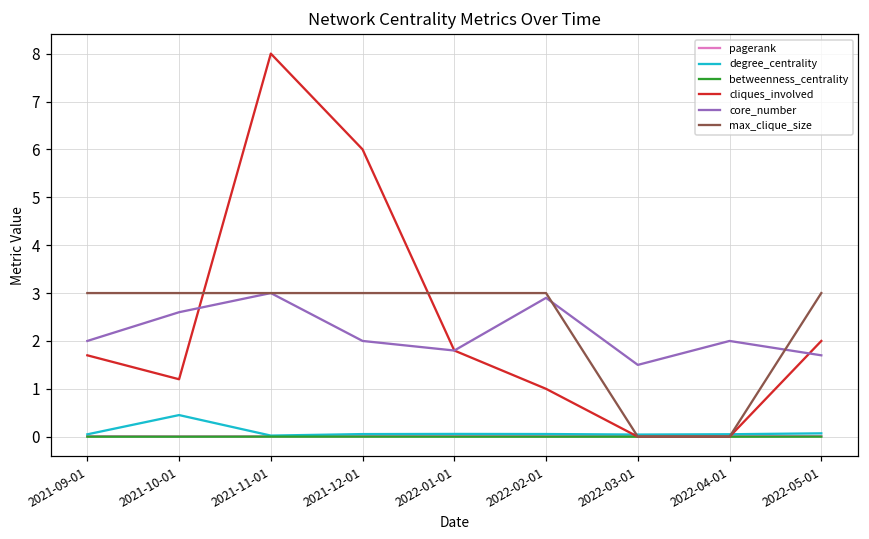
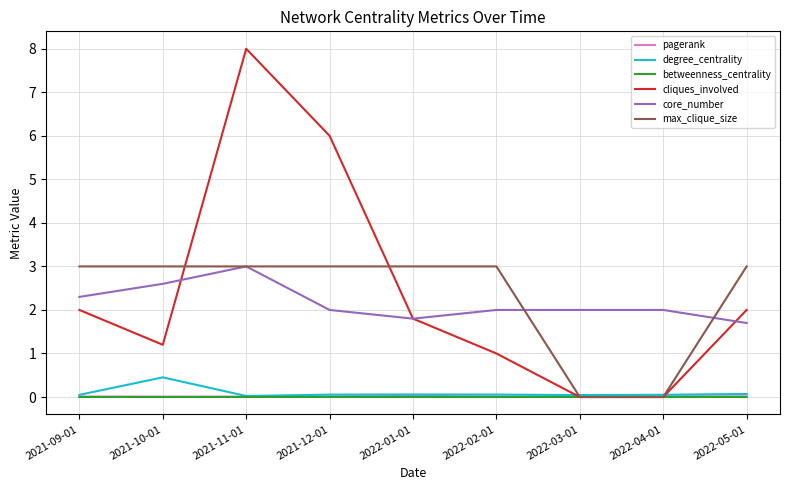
cliques_involved, 2021-09-01: 1.7 -> 2.0
core_number, 2021-09-01: 2.0 -> 2.3
core_number, 2022-02-01: 2.9 -> 2.0
core_number, 2022-03-01: 1.5 -> 2.0
